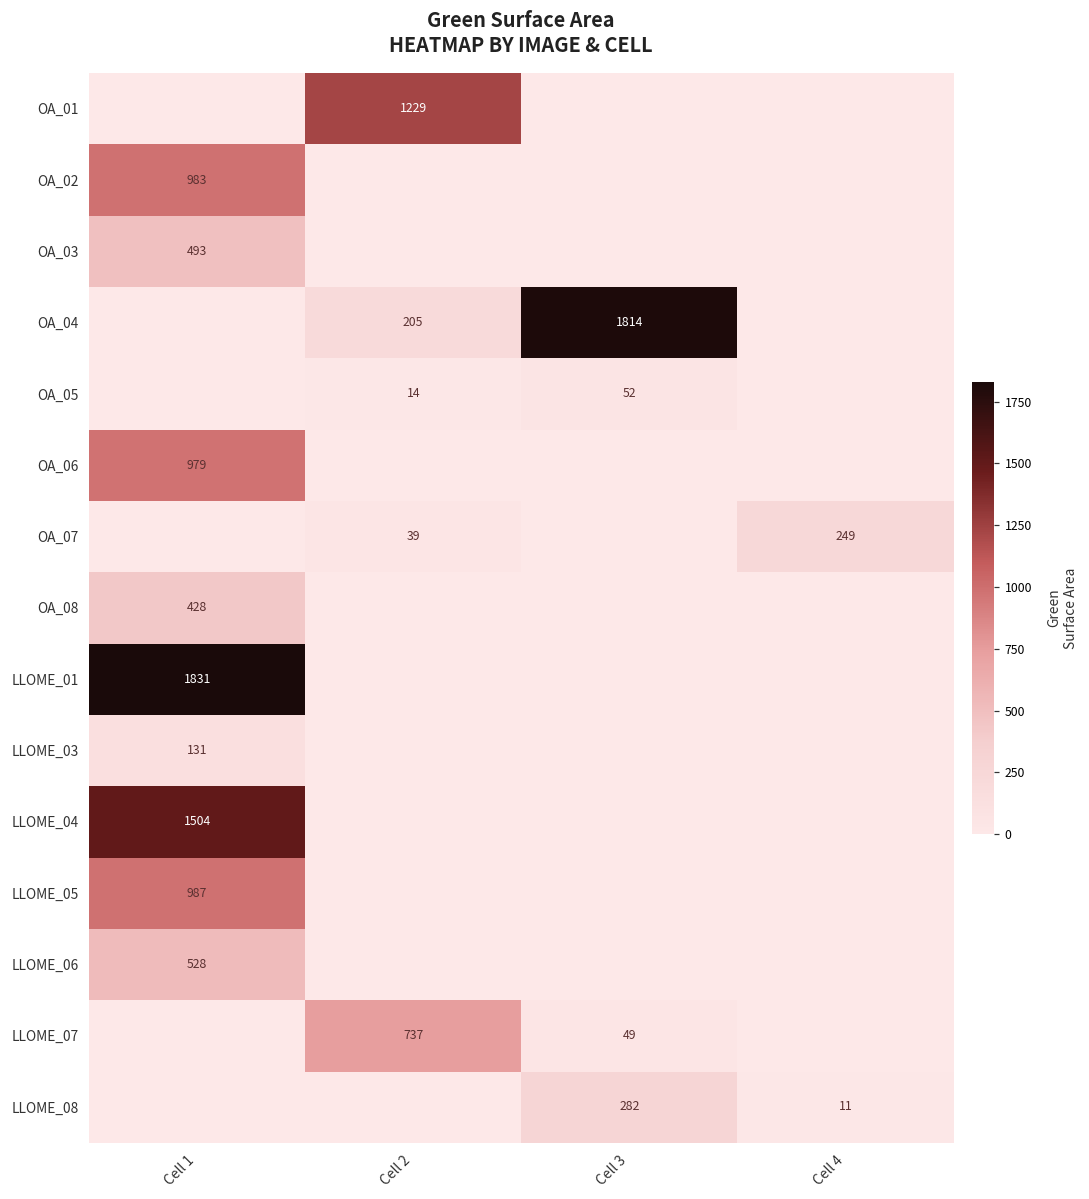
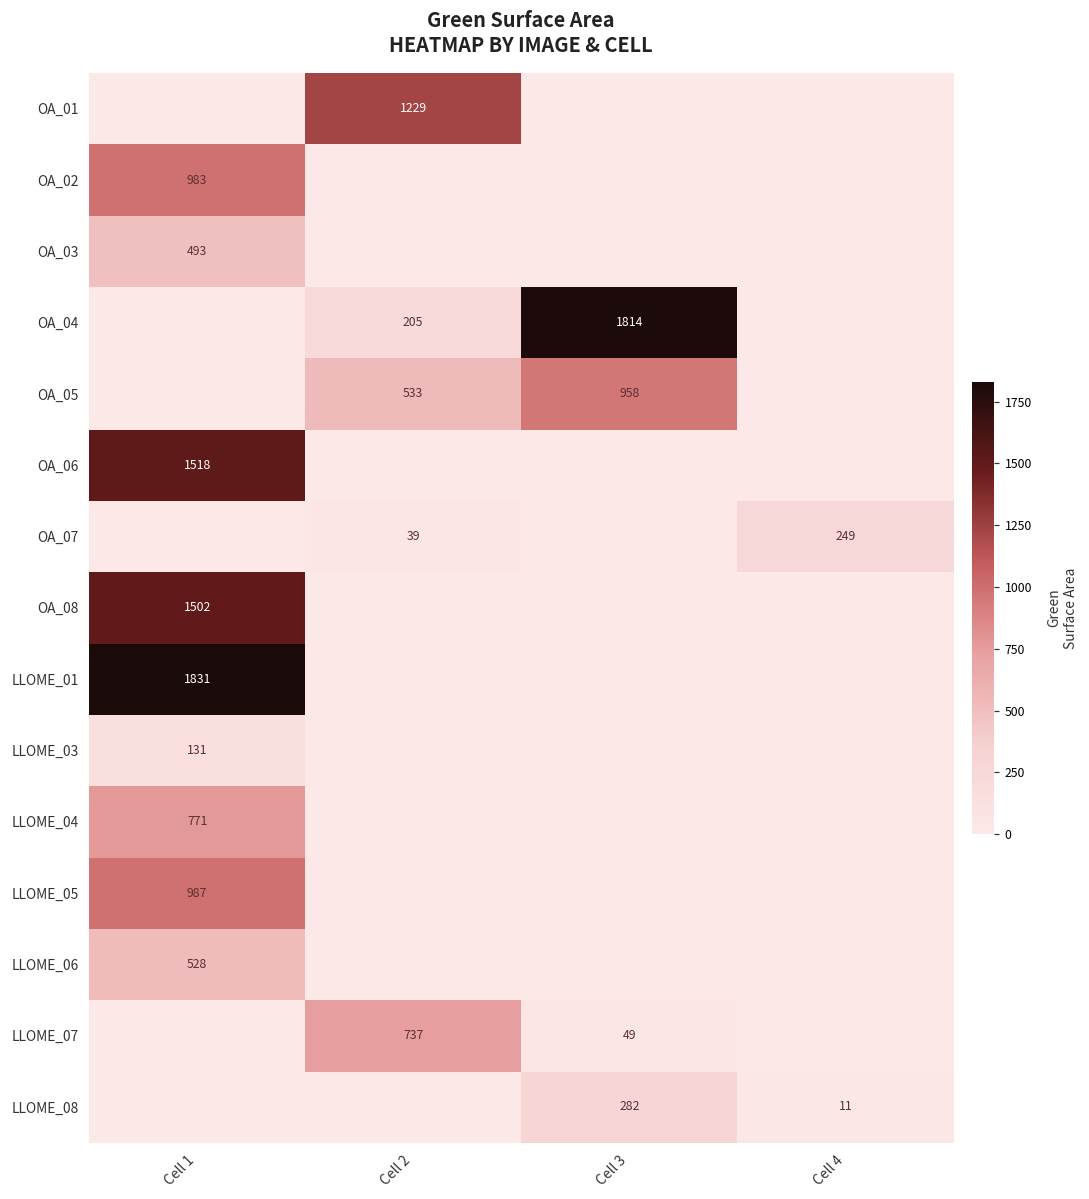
OA_05, Cell 2: 14 -> 533
OA_05, Cell 3: 52 -> 958
OA_06, Cell 1: 979 -> 1518
OA_08, Cell 1: 428 -> 1502
LLOME_04, Cell 1: 1504 -> 771
